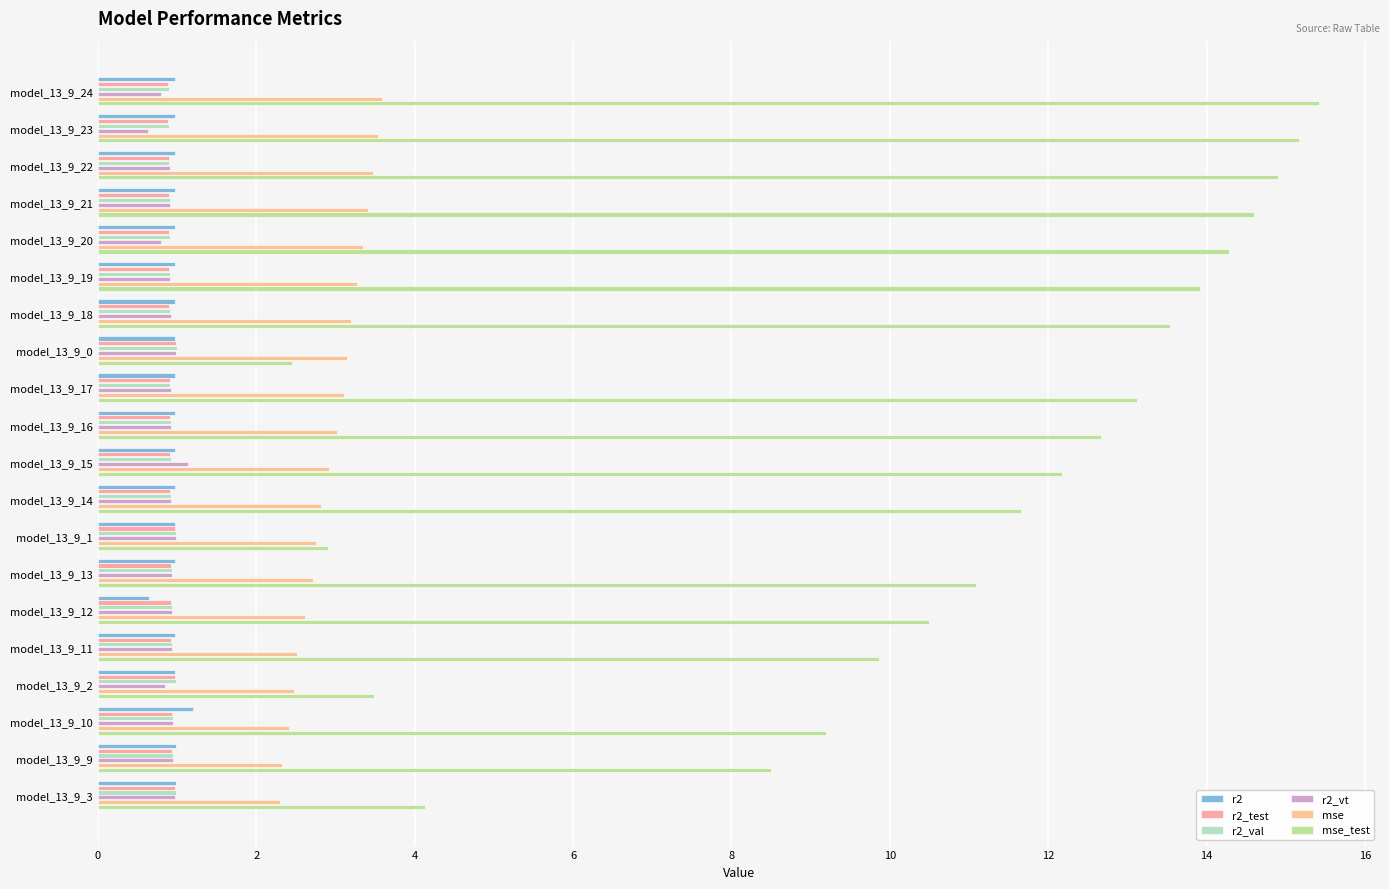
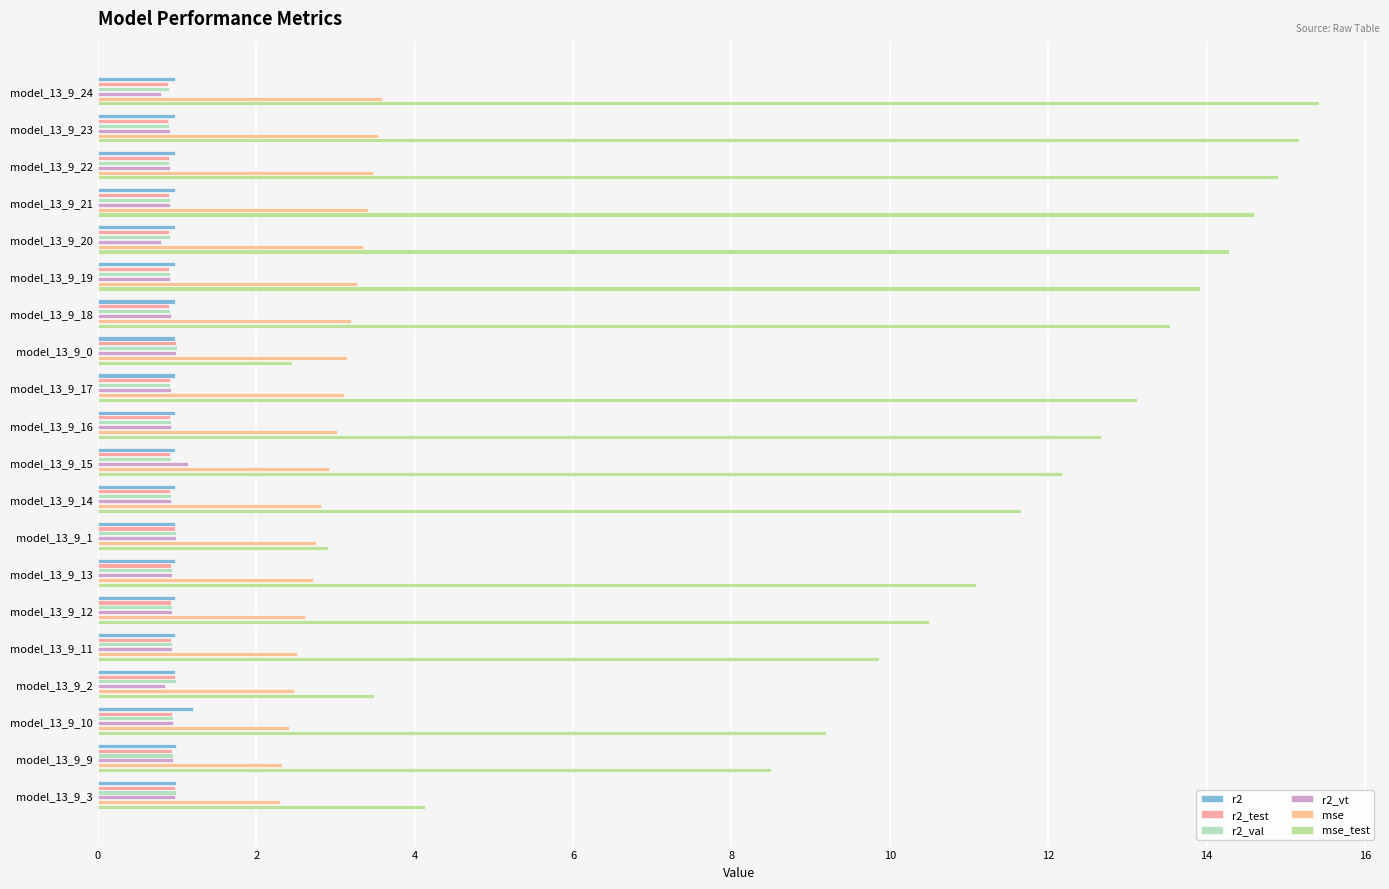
r2_vt, model_13_9_23: 0.6 -> 0.9
r2, model_13_9_12: 0.7 -> 1.0
